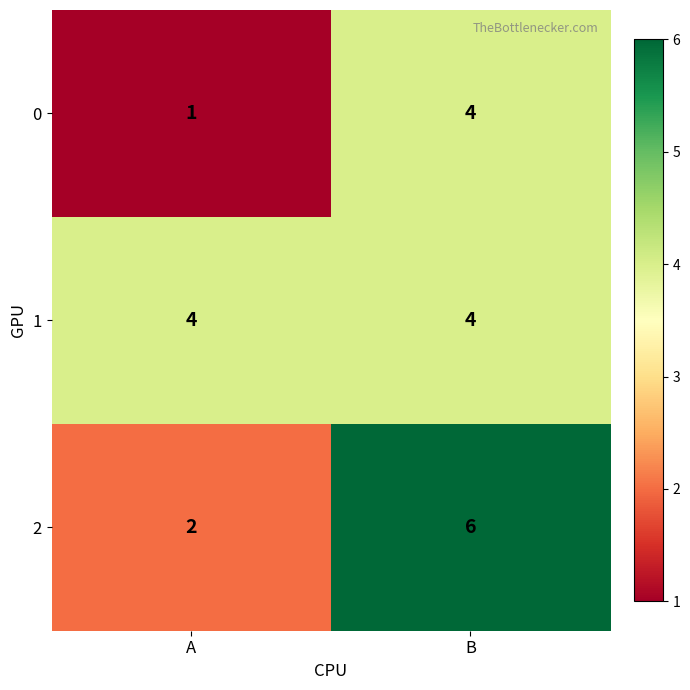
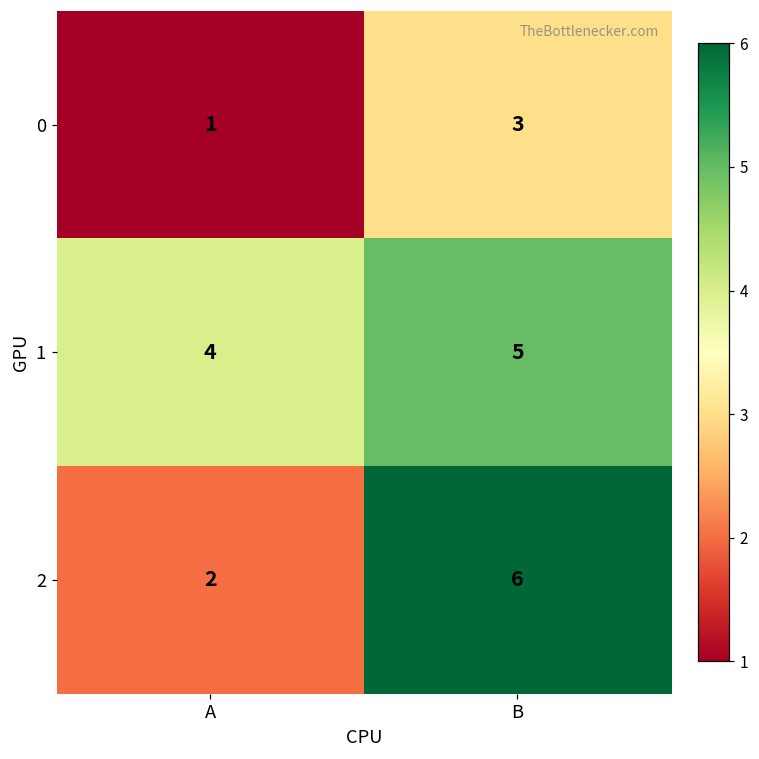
0, B: 4 -> 3
1, B: 4 -> 5
